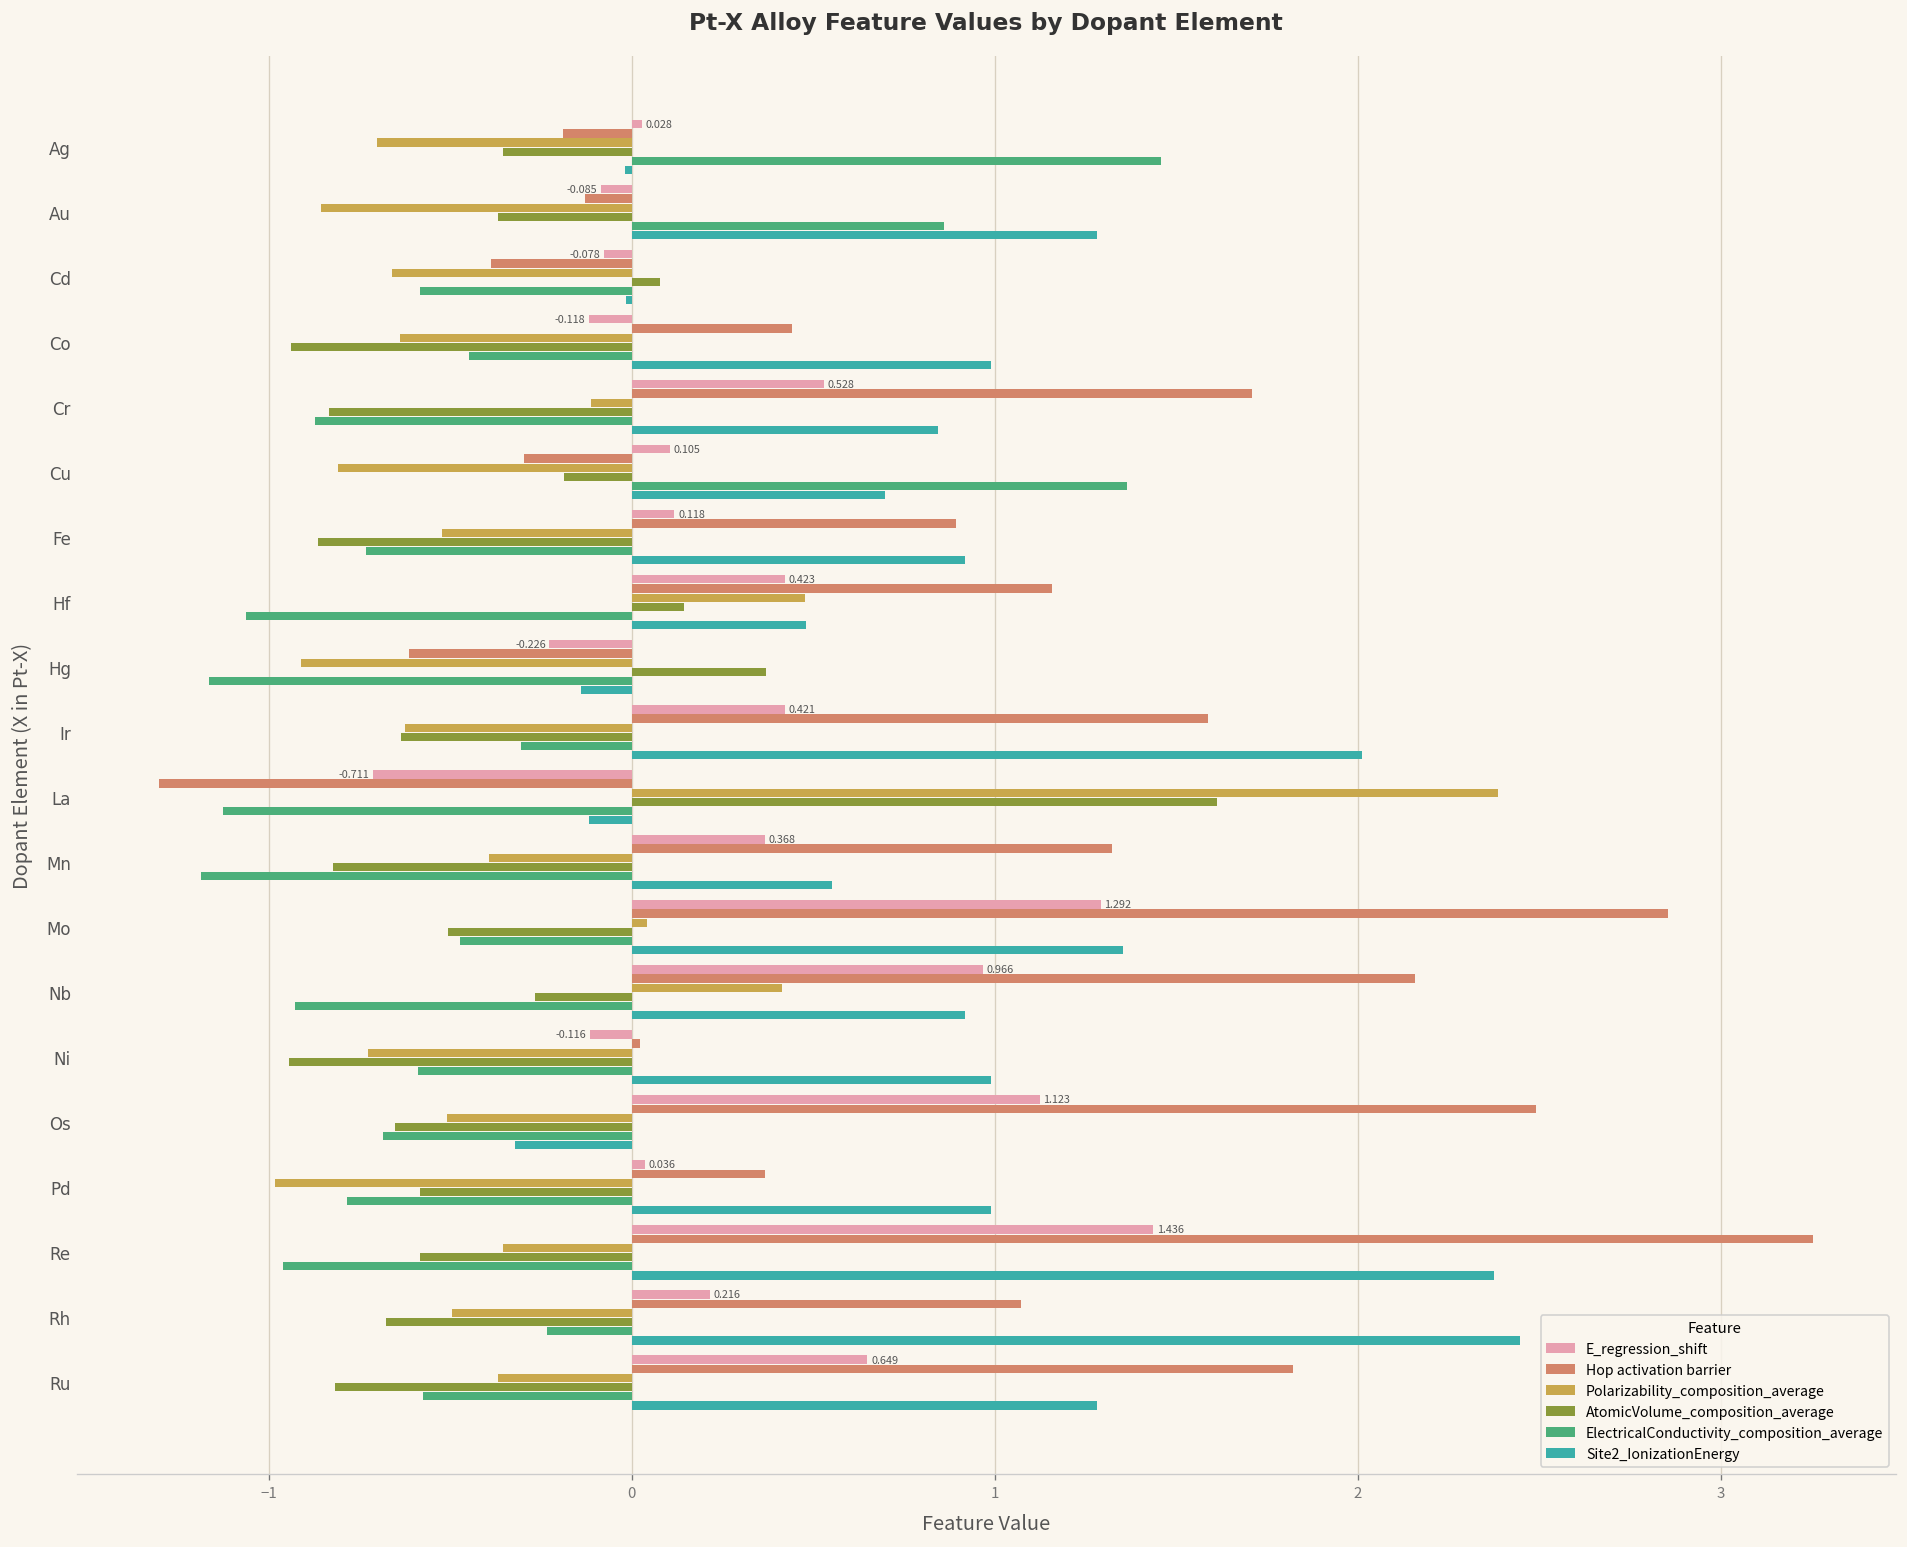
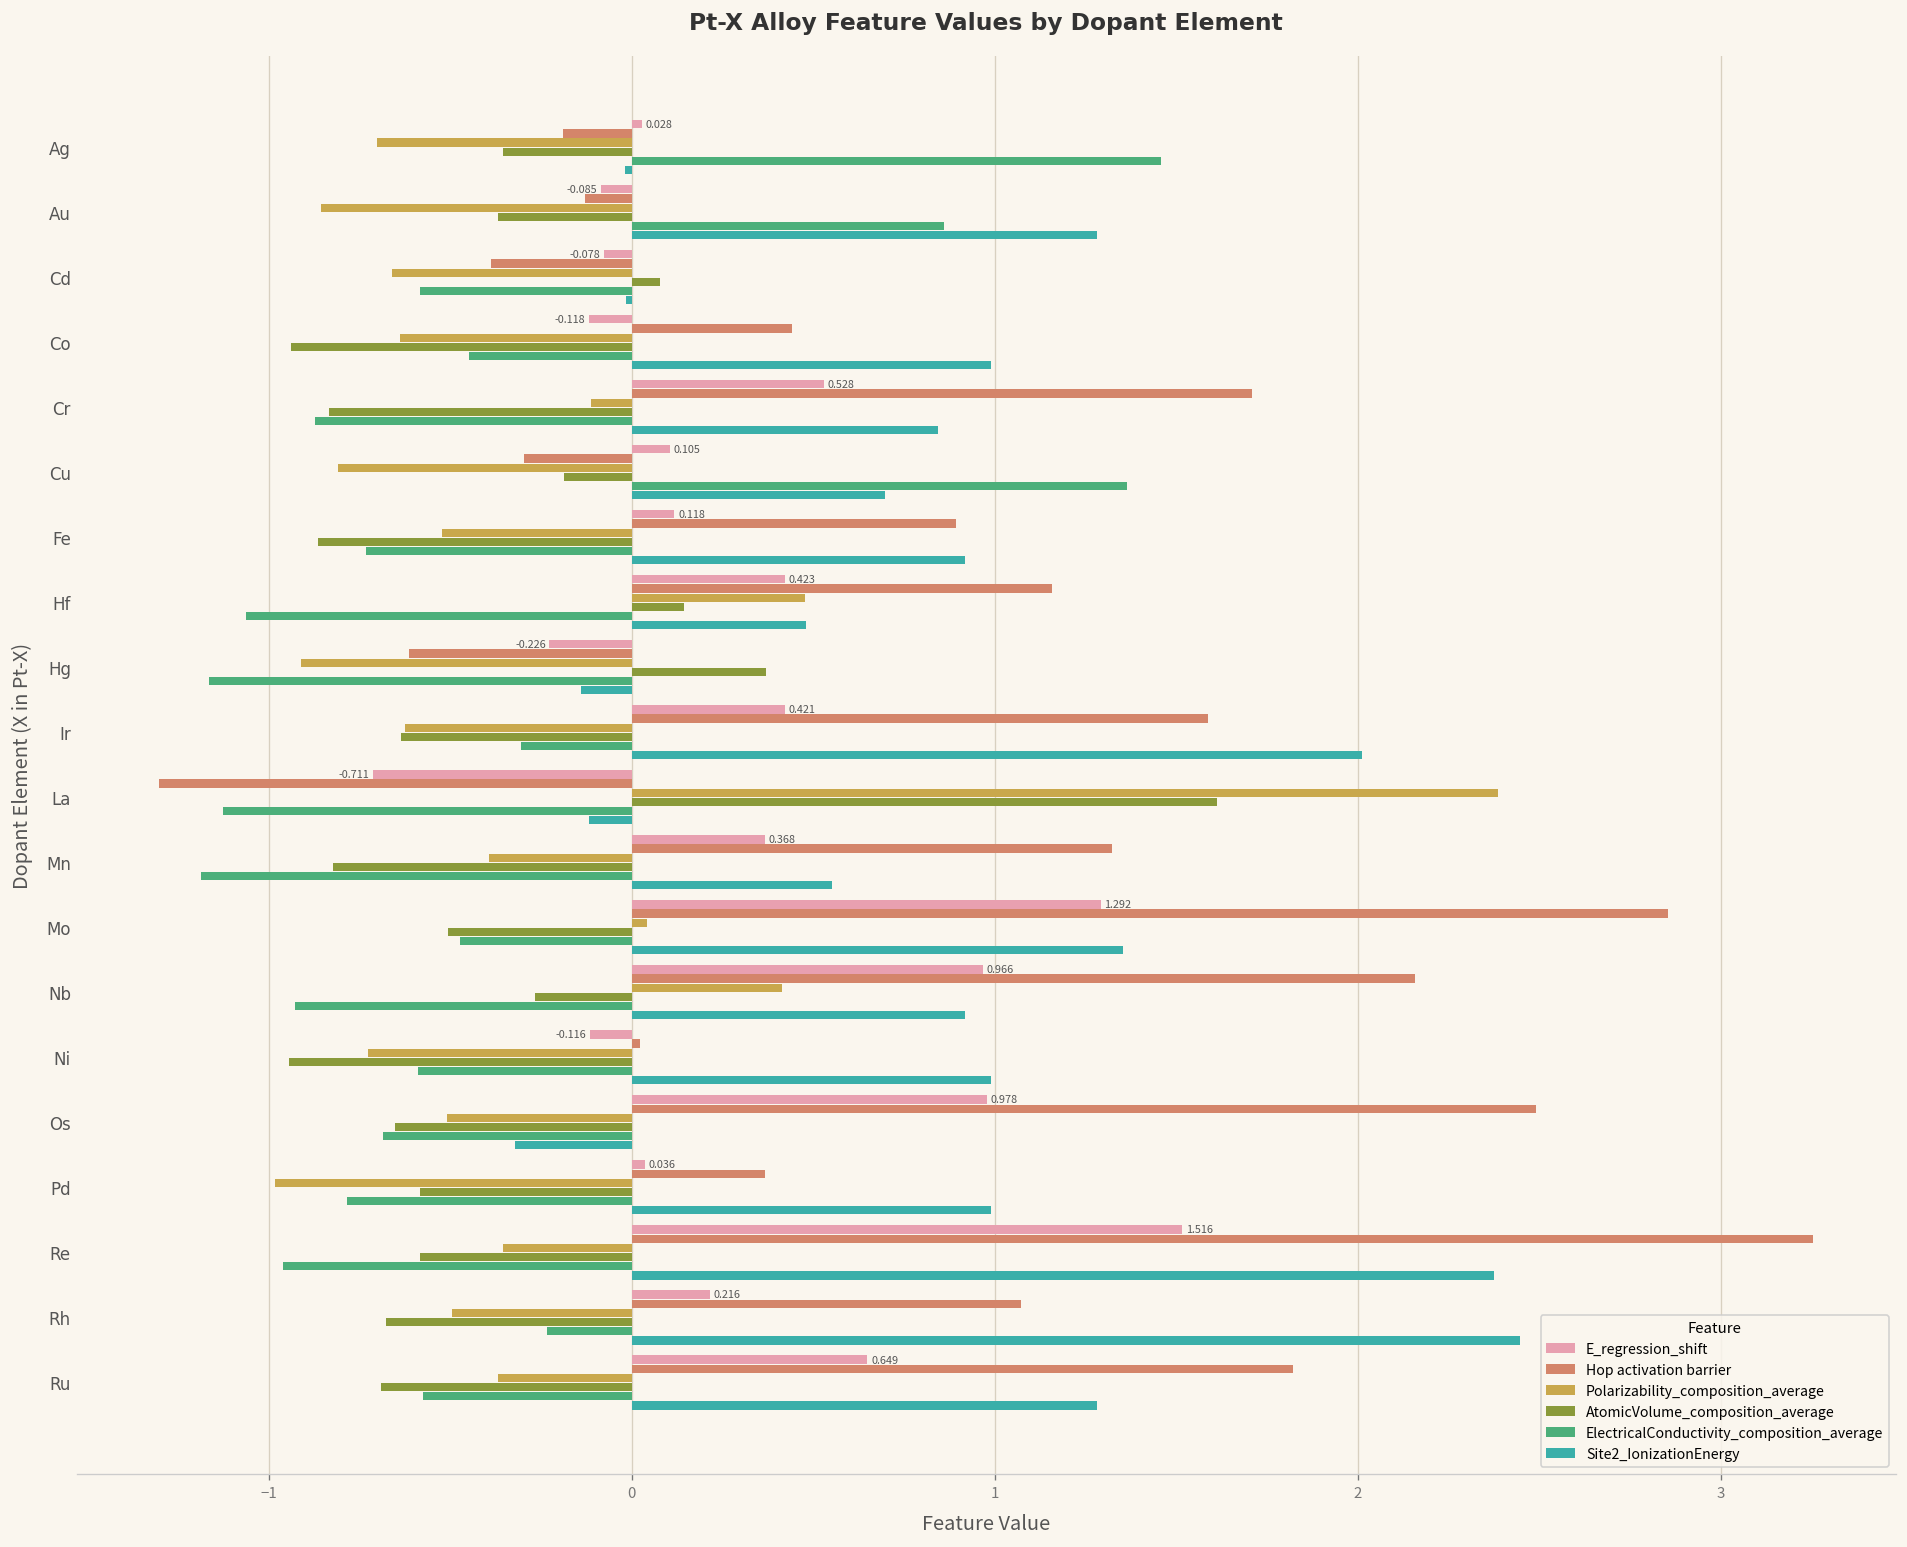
E_regression_shift, Os: 1.123 -> 0.978
E_regression_shift, Re: 1.436 -> 1.516
AtomicVolume_composition_average, Ru: -0.82 -> -0.69
